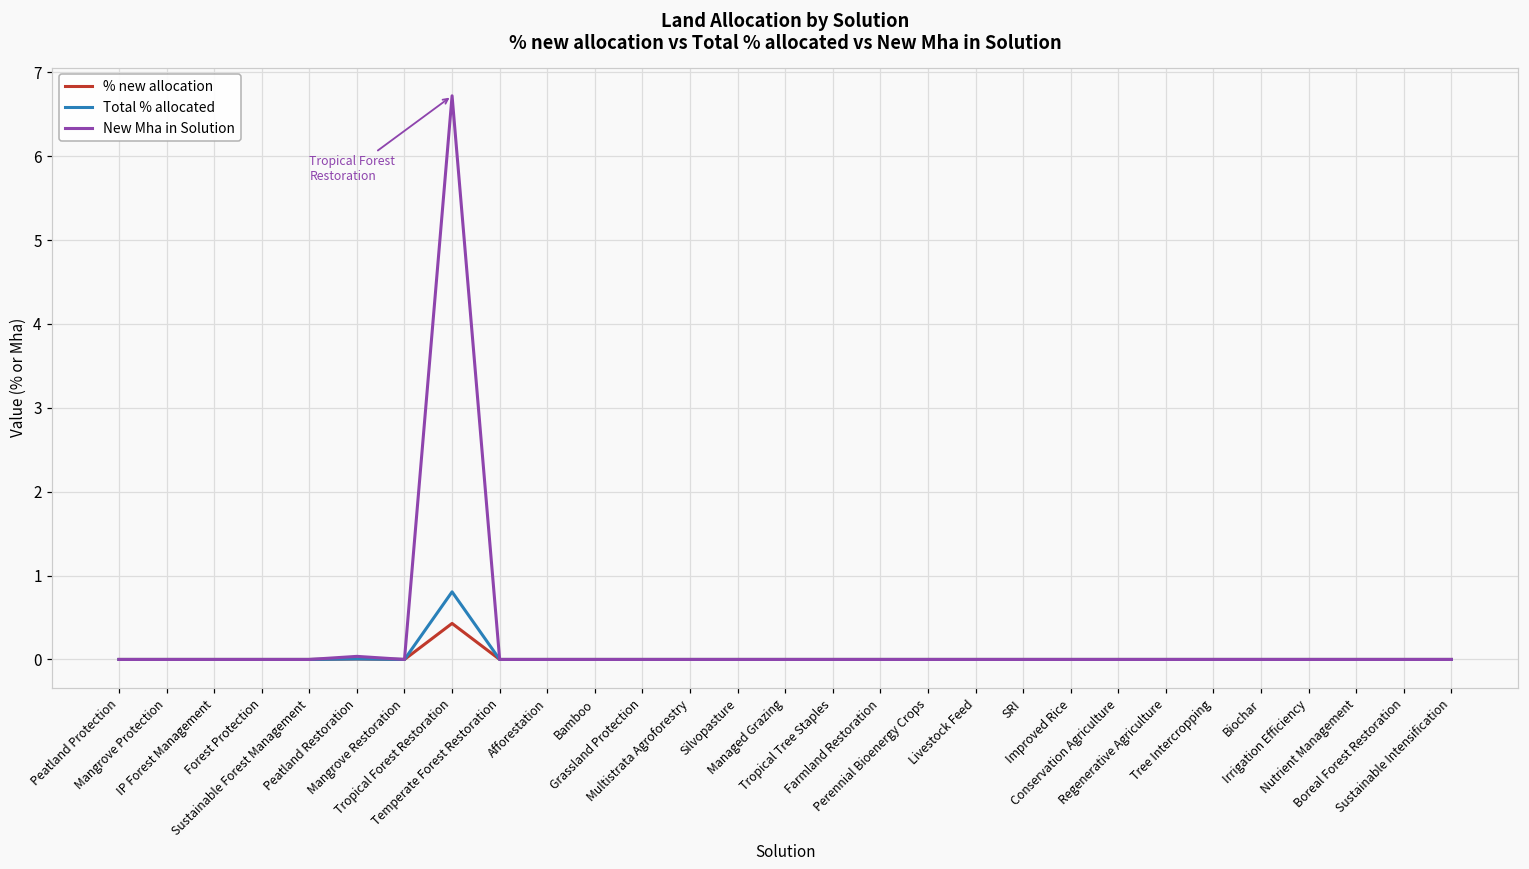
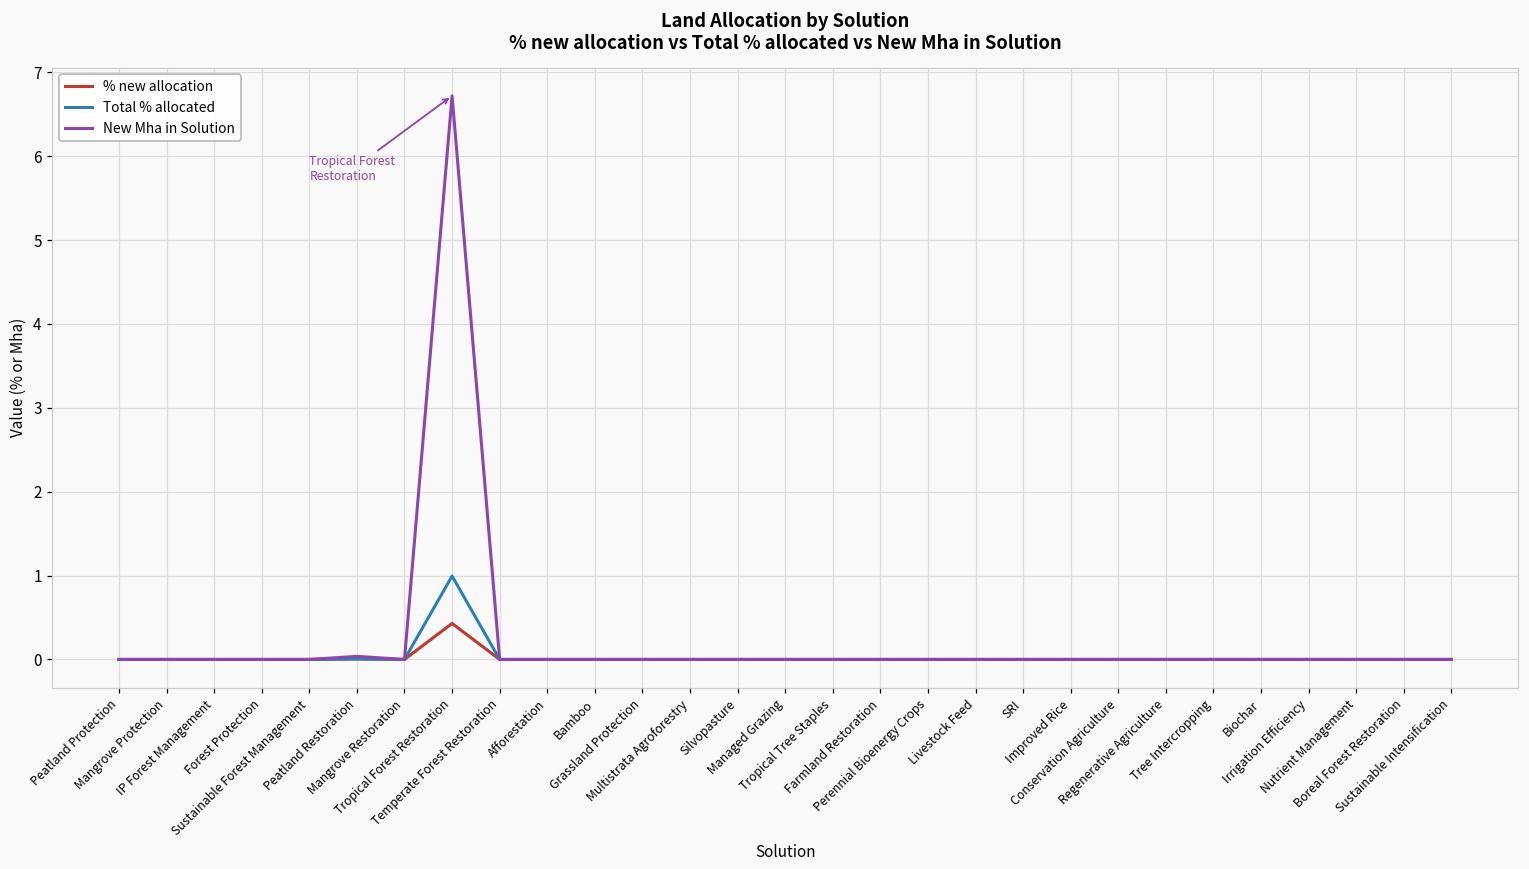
Total % allocated, Tropical Forest Restoration: 0.8 -> 1.0
